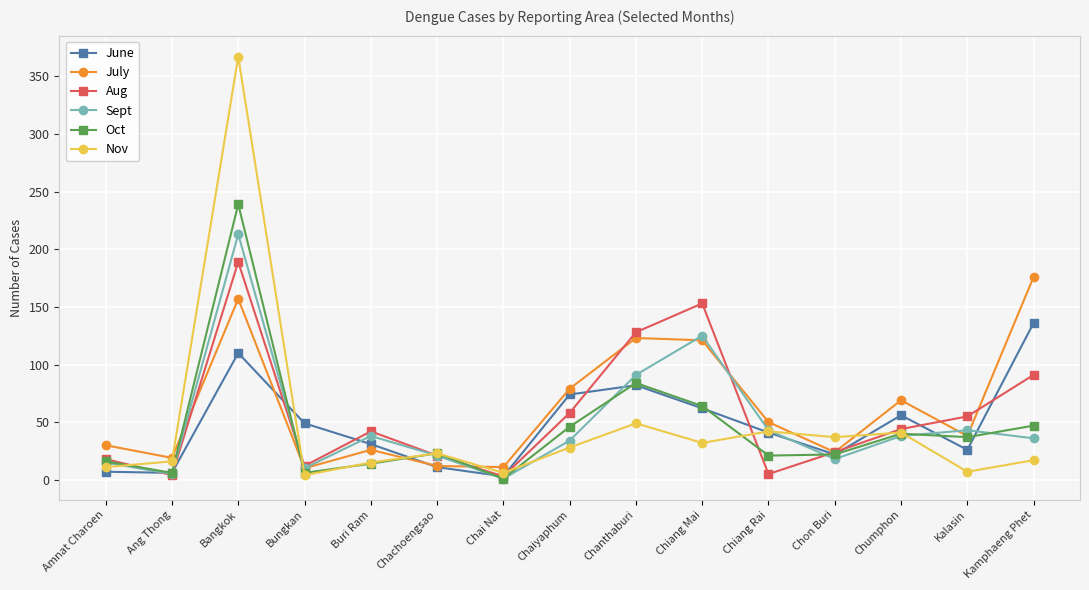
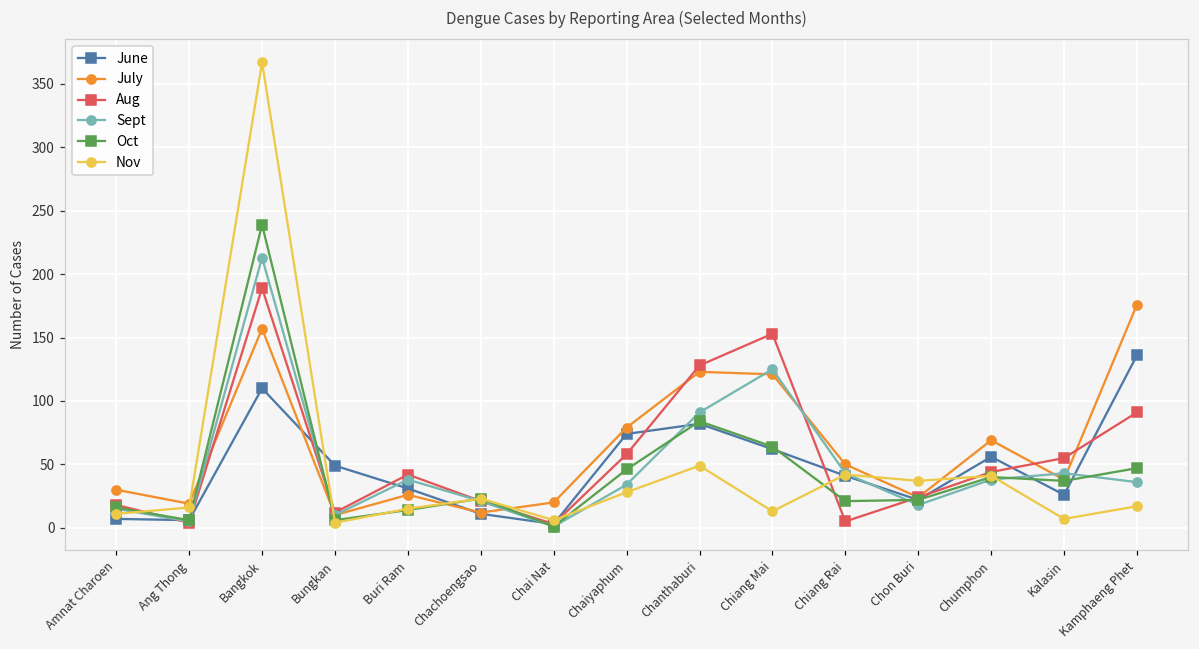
July, Chai Nat: 11 -> 20
Nov, Chiang Mai: 32 -> 13
